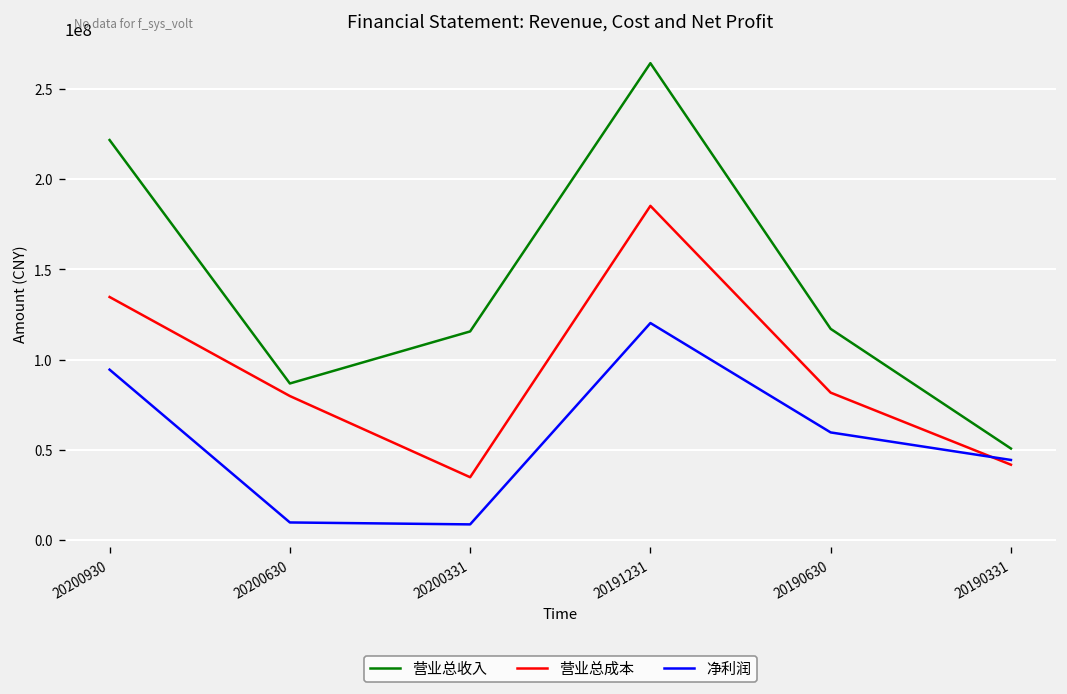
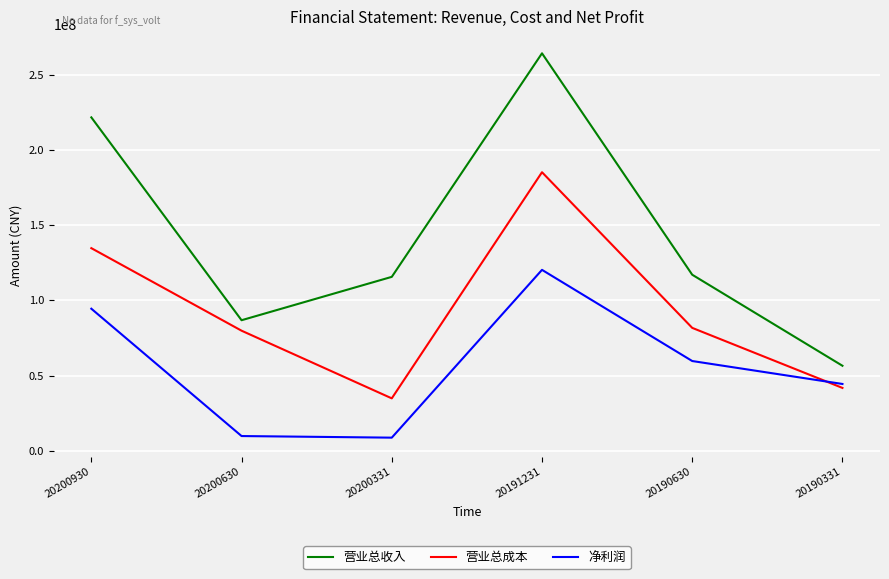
营业总收入, 20190331: 51000000 -> 57000000
